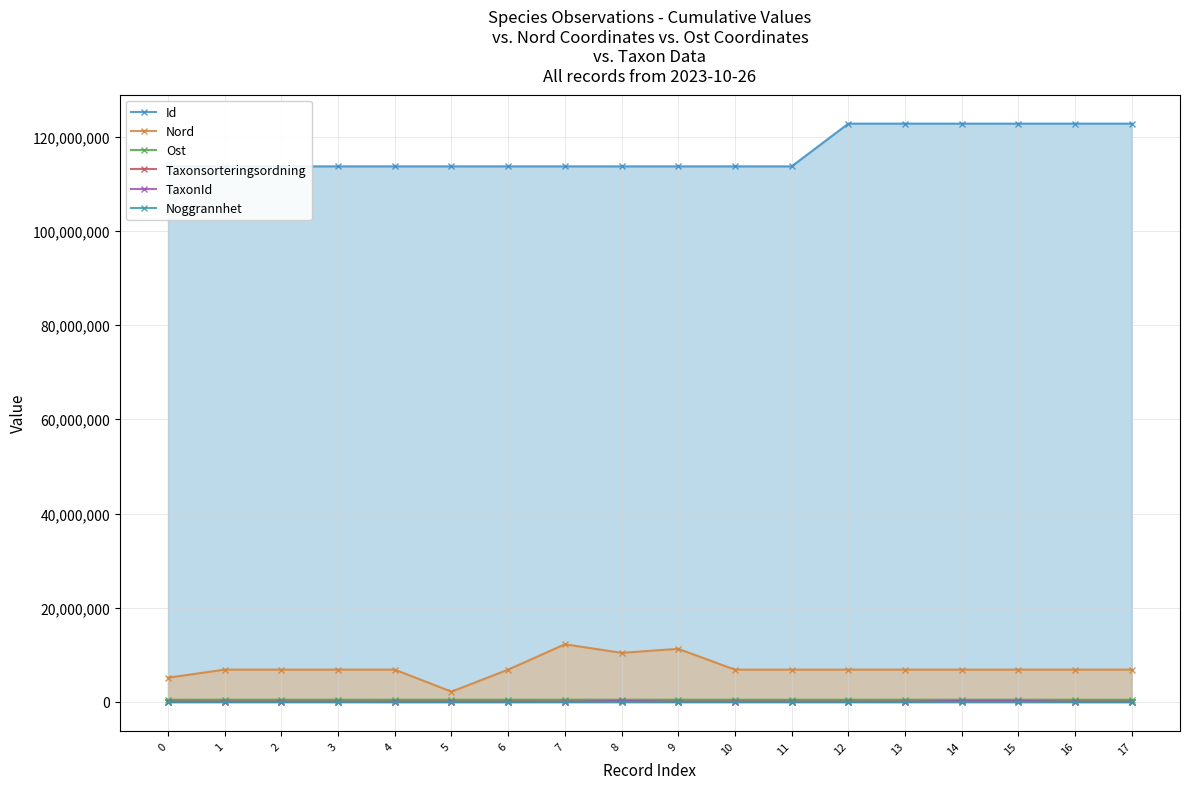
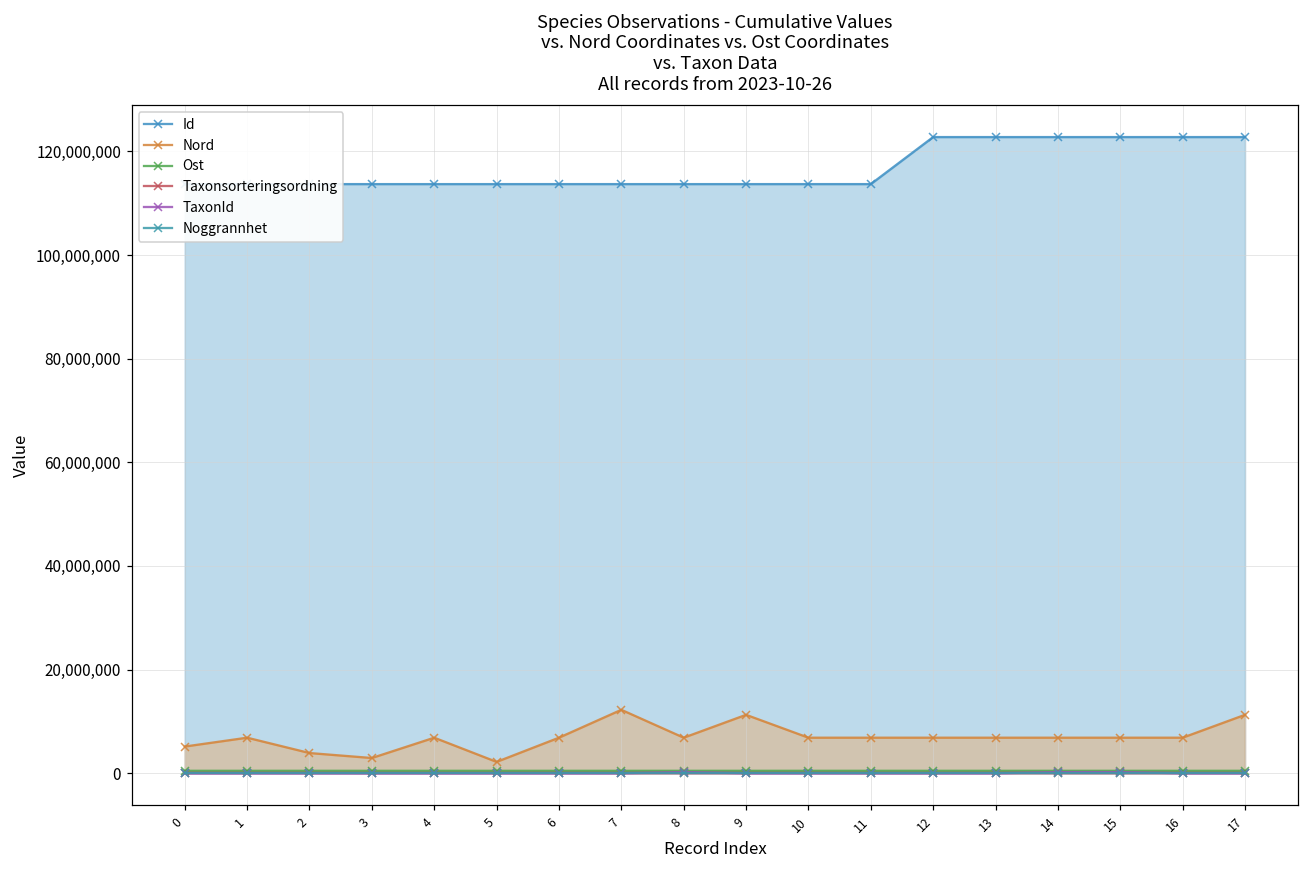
Nord, 2: 7,000,000 -> 4,000,000
Nord, 3: 7,000,000 -> 3,000,000
Nord, 8: 10,000,000 -> 7,000,000
Nord, 17: 7,000,000 -> 11,000,000
